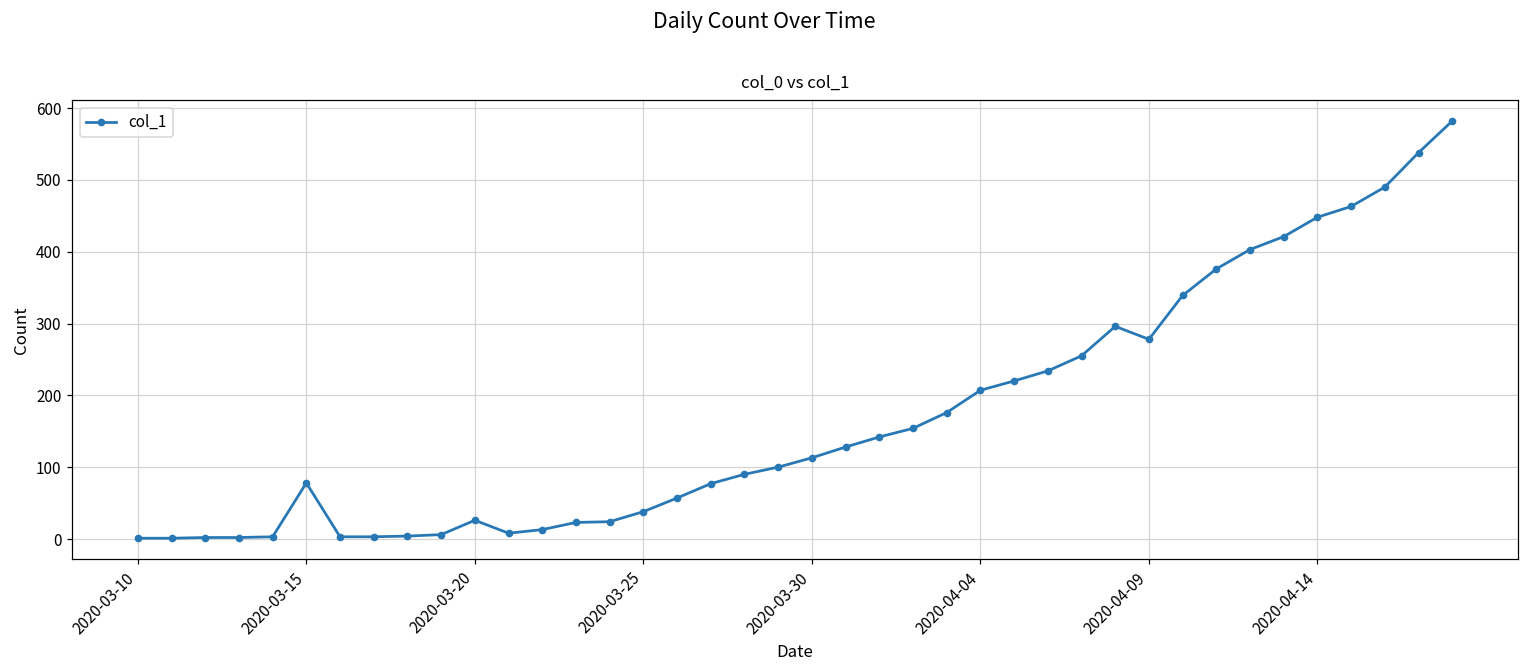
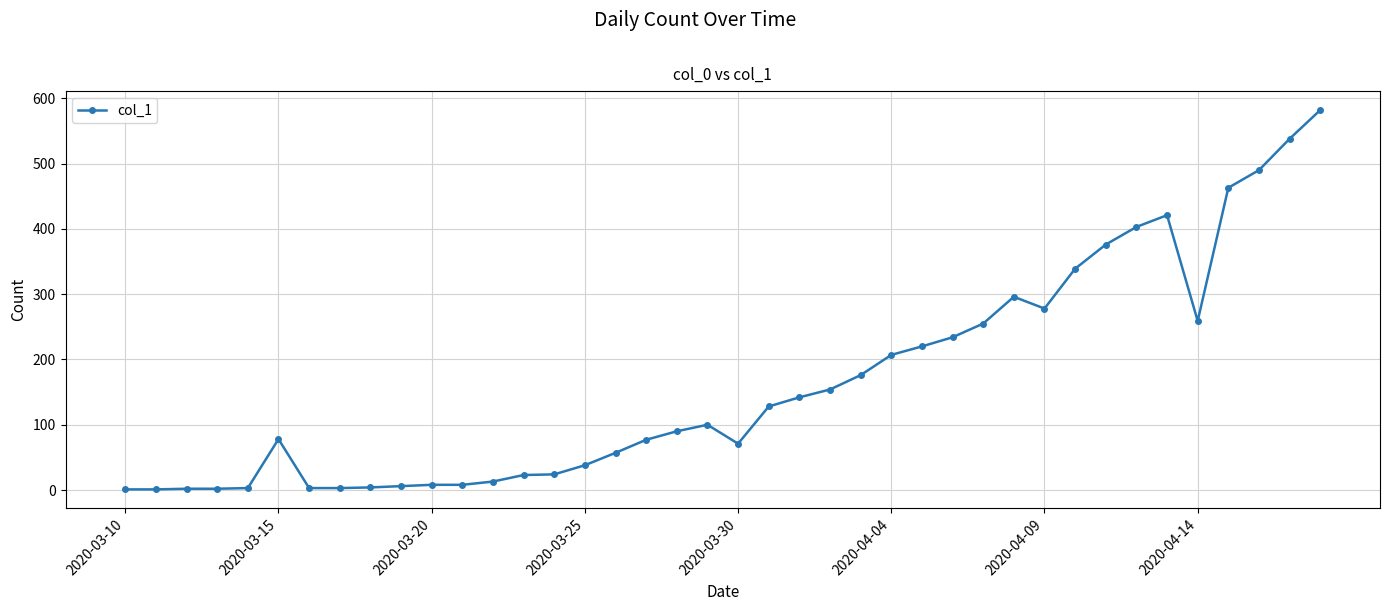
2020-03-20: 30 -> 10
2020-03-30: 110 -> 70
2020-04-14: 450 -> 260
